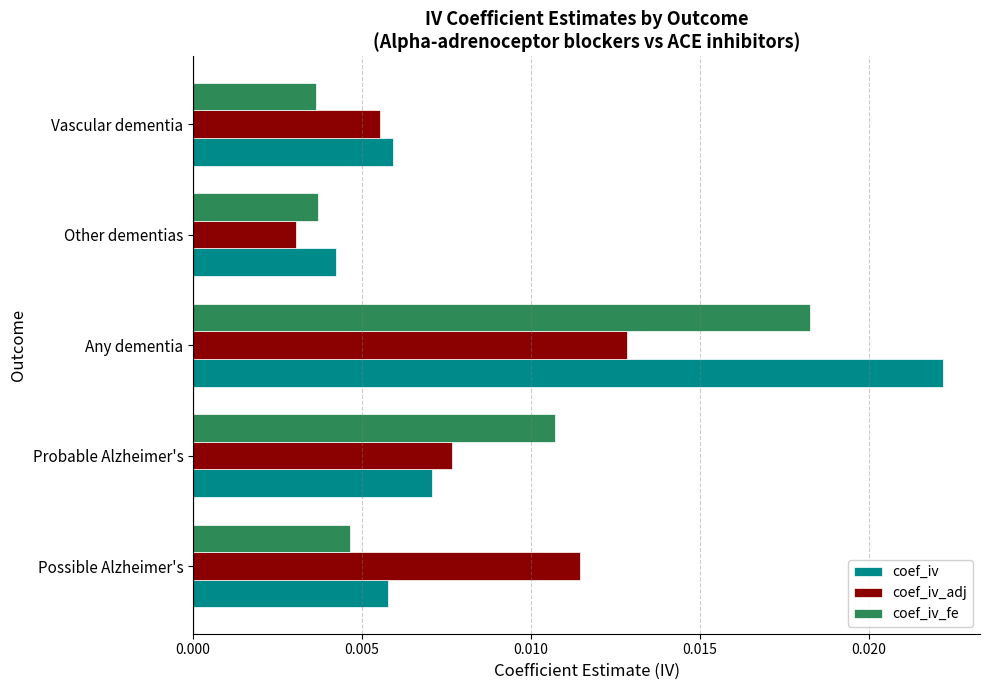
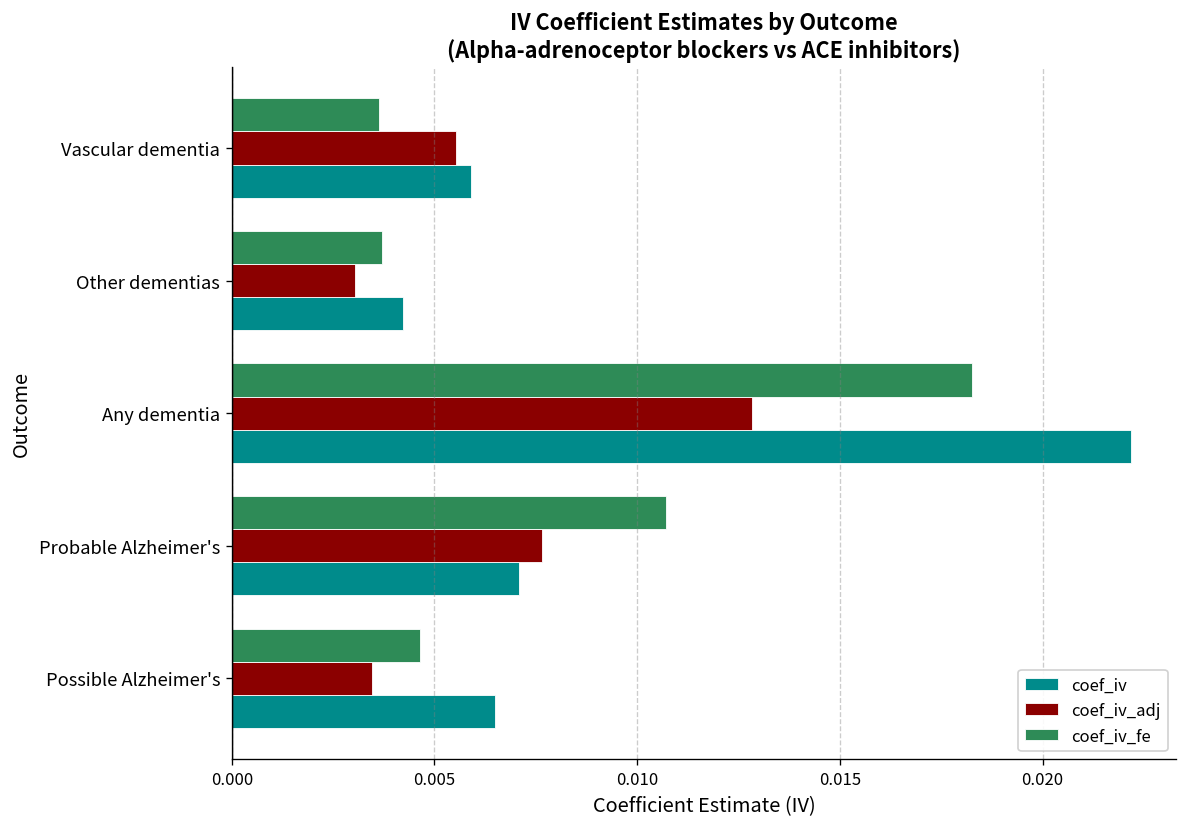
coef_iv_adj, Possible Alzheimer's: 0.0114 -> 0.0035
coef_iv, Possible Alzheimer's: 0.0058 -> 0.0065
